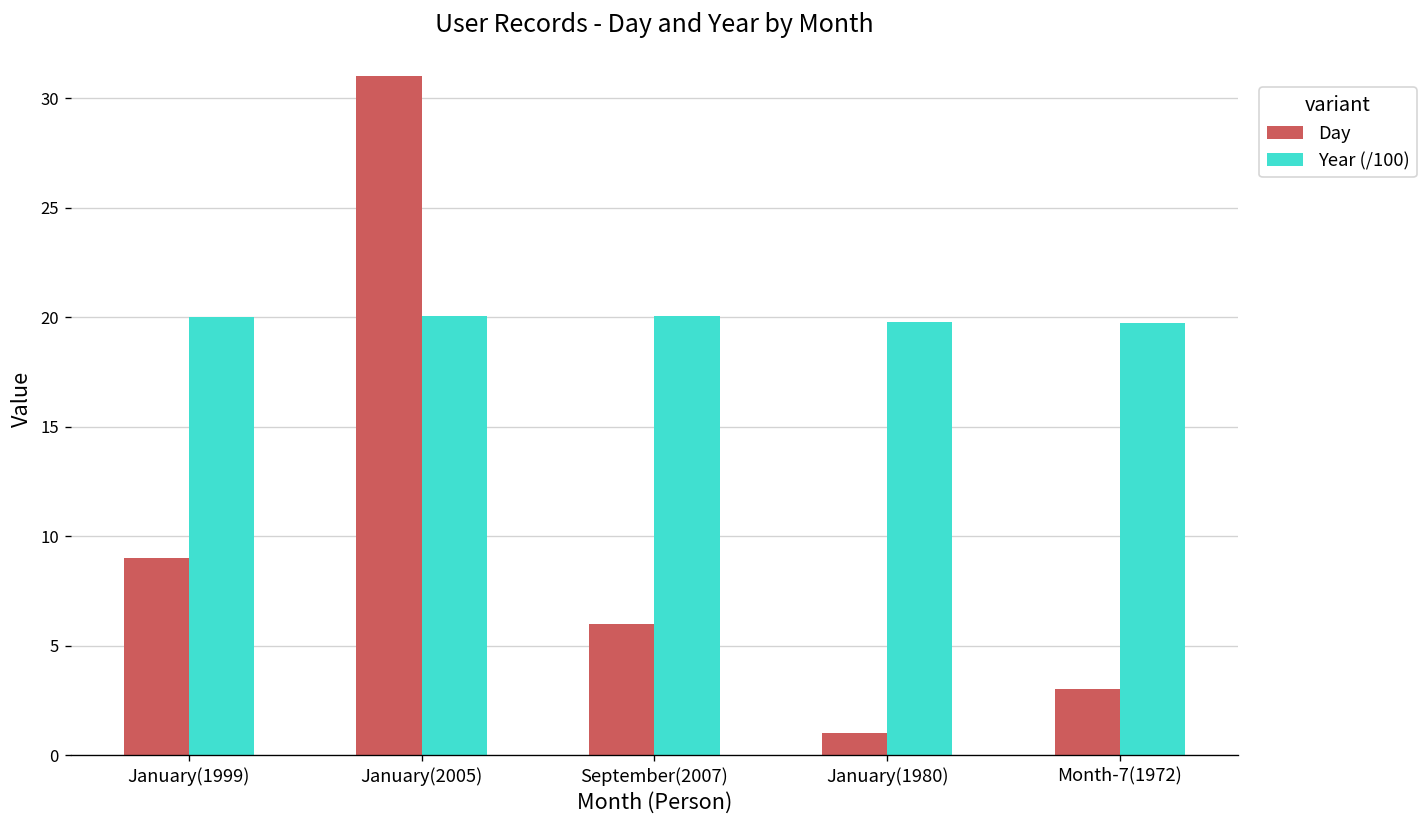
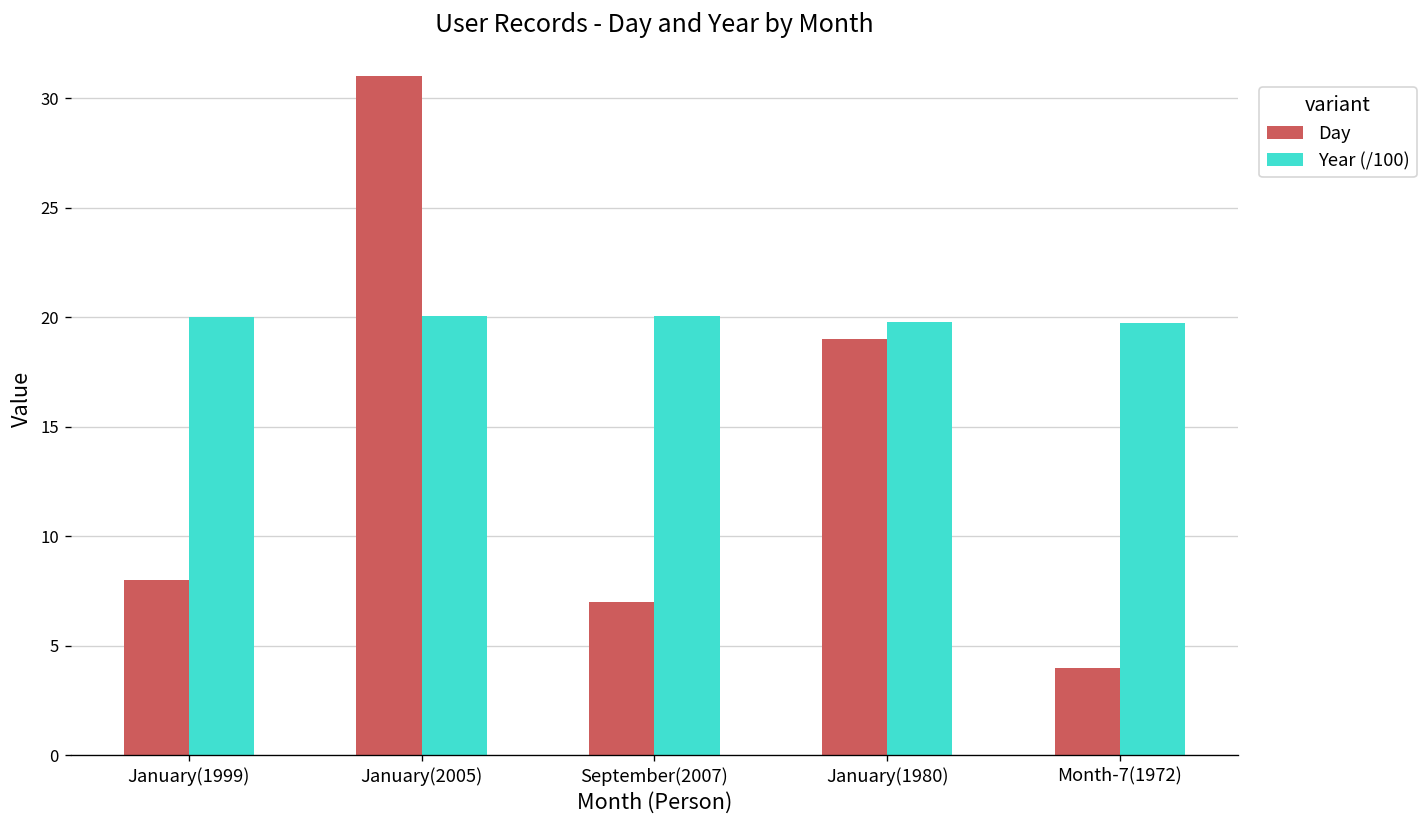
Day, January(1999): 9 -> 8
Day, September(2007): 6 -> 7
Day, January(1980): 1 -> 19
Day, Month-7(1972): 3 -> 4
